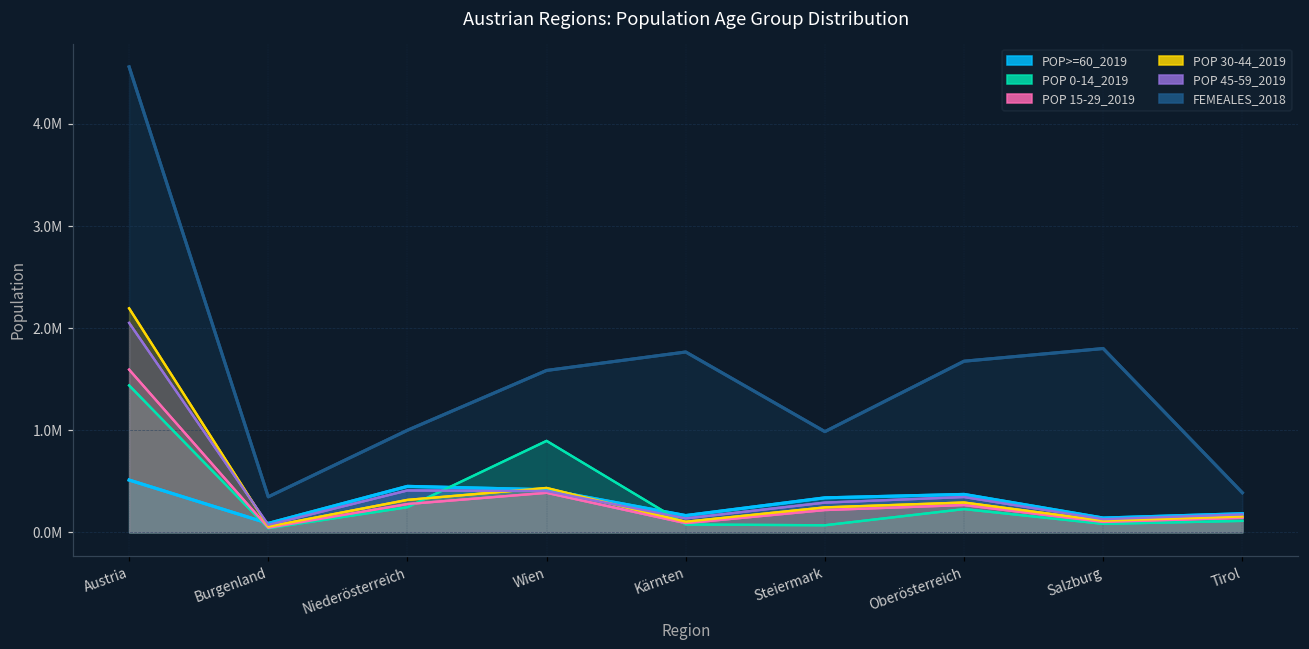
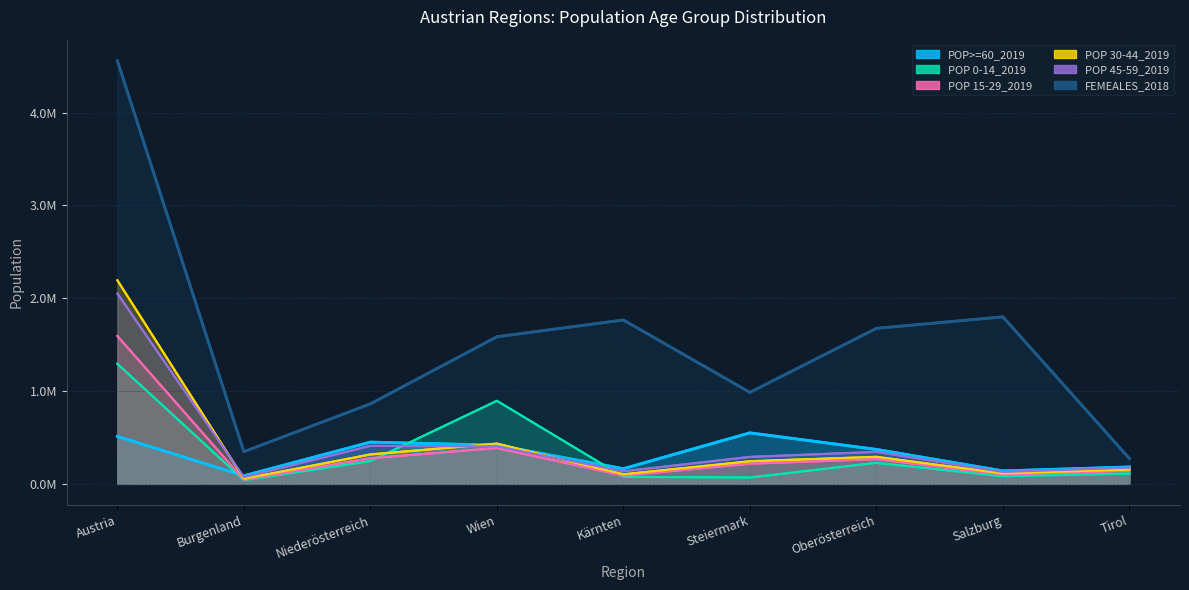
POP 0-14_2019, Austria: 1400000 -> 1300000
FEMEALES_2018, Niederösterreich: 1000000 -> 900000
POP>=60_2019, Steiermark: 300000 -> 500000
FEMEALES_2018, Tirol: 400000 -> 300000
